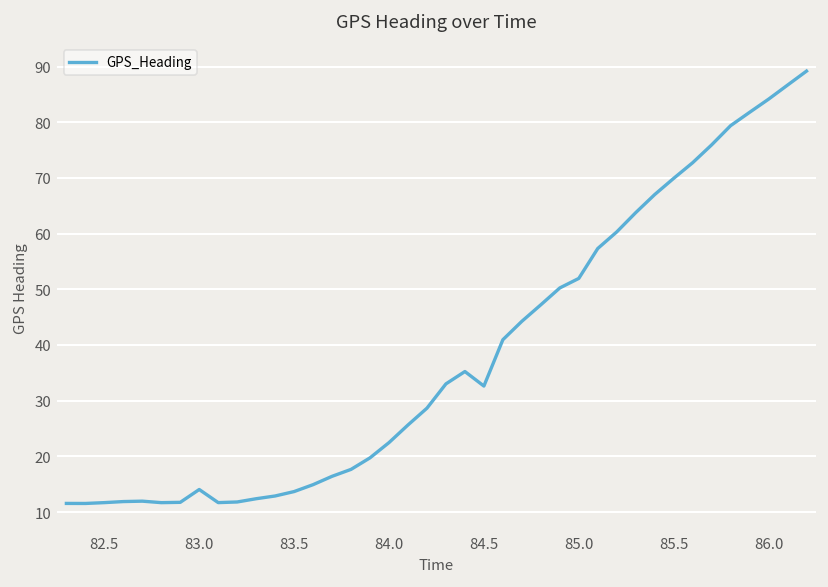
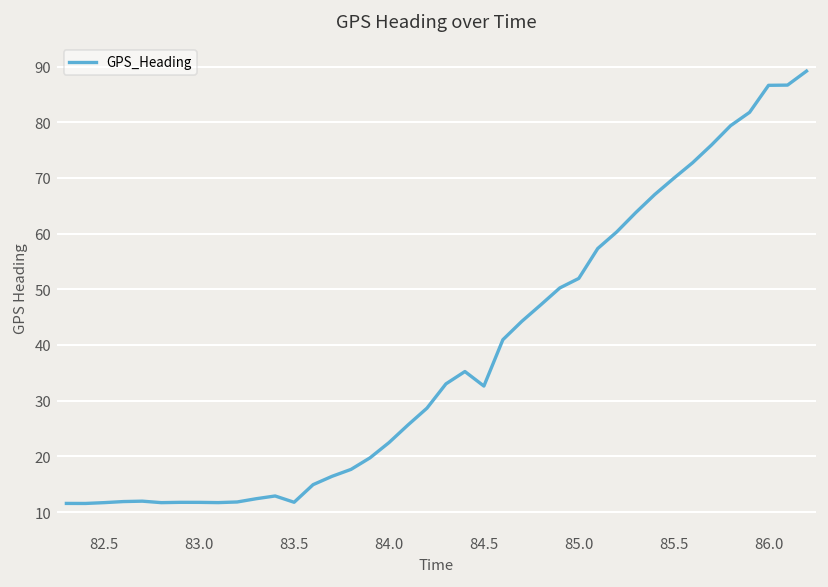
83.0: 14 -> 12
83.5: 14 -> 12
86.0: 84 -> 87
